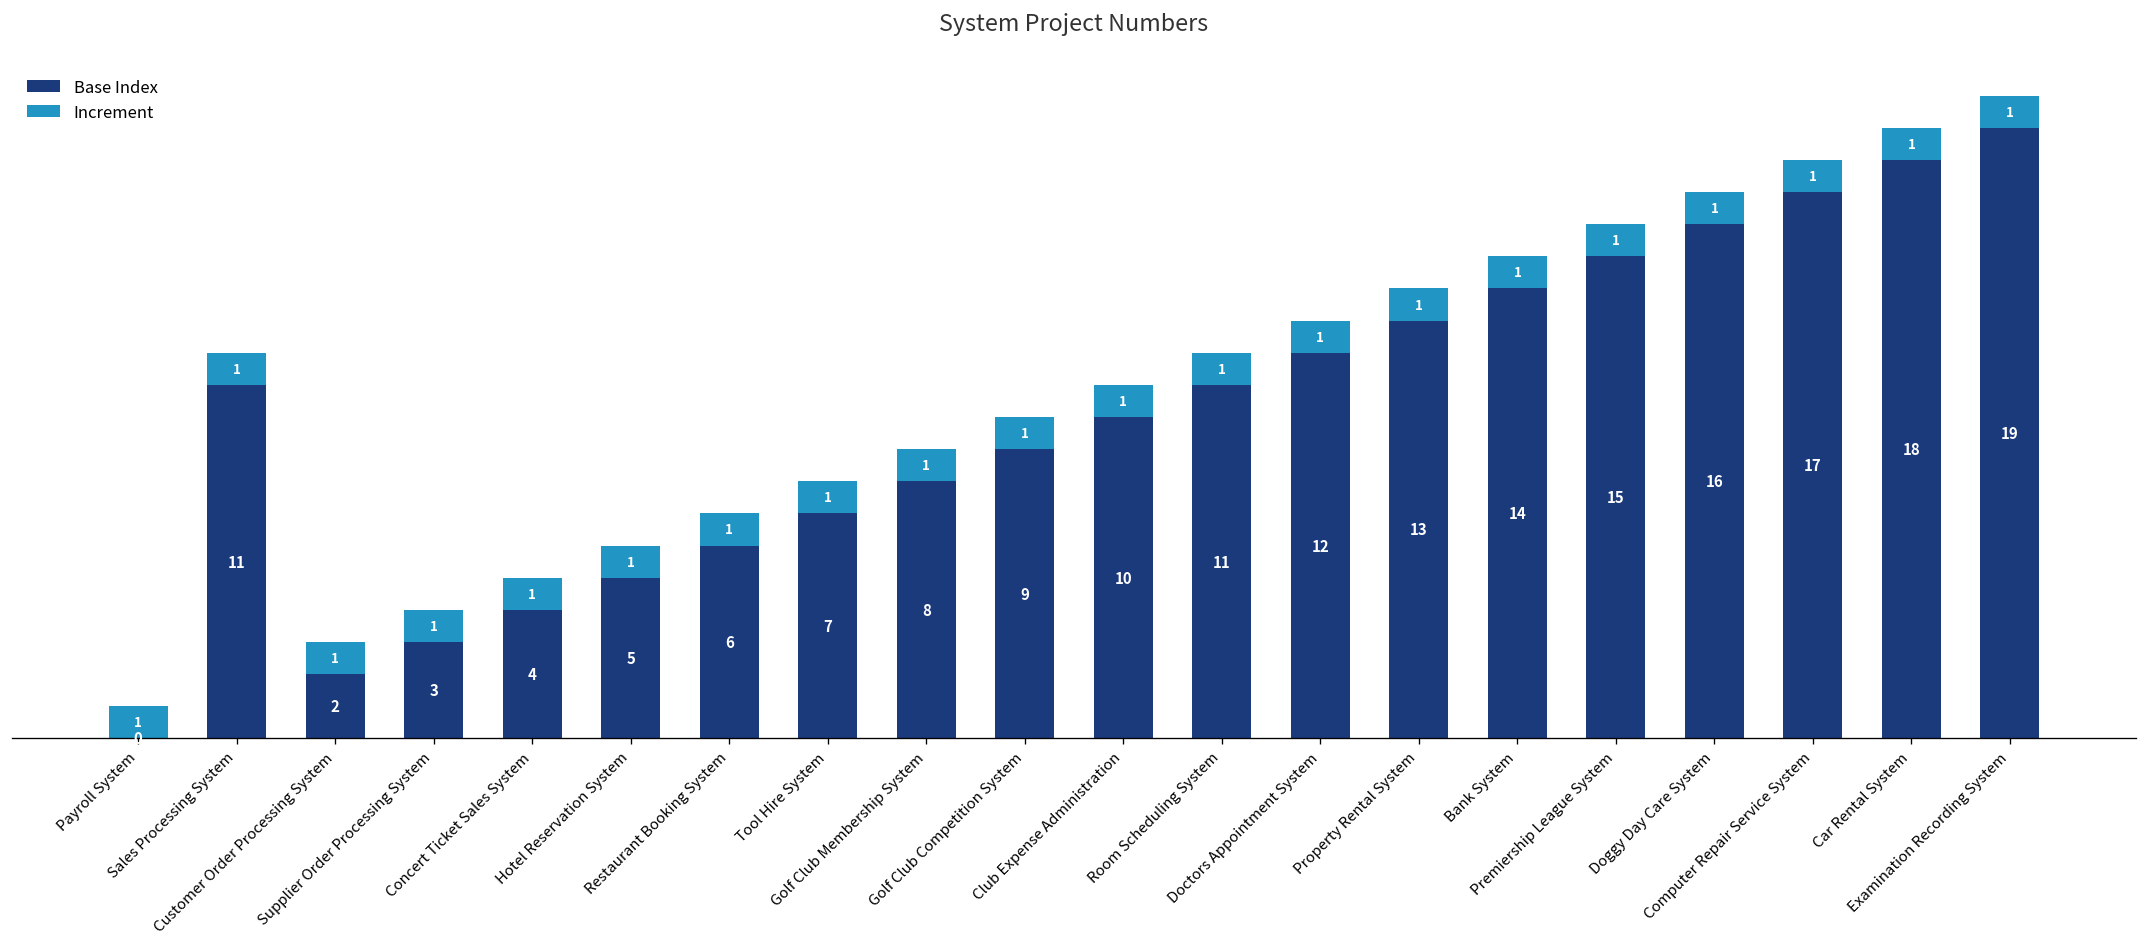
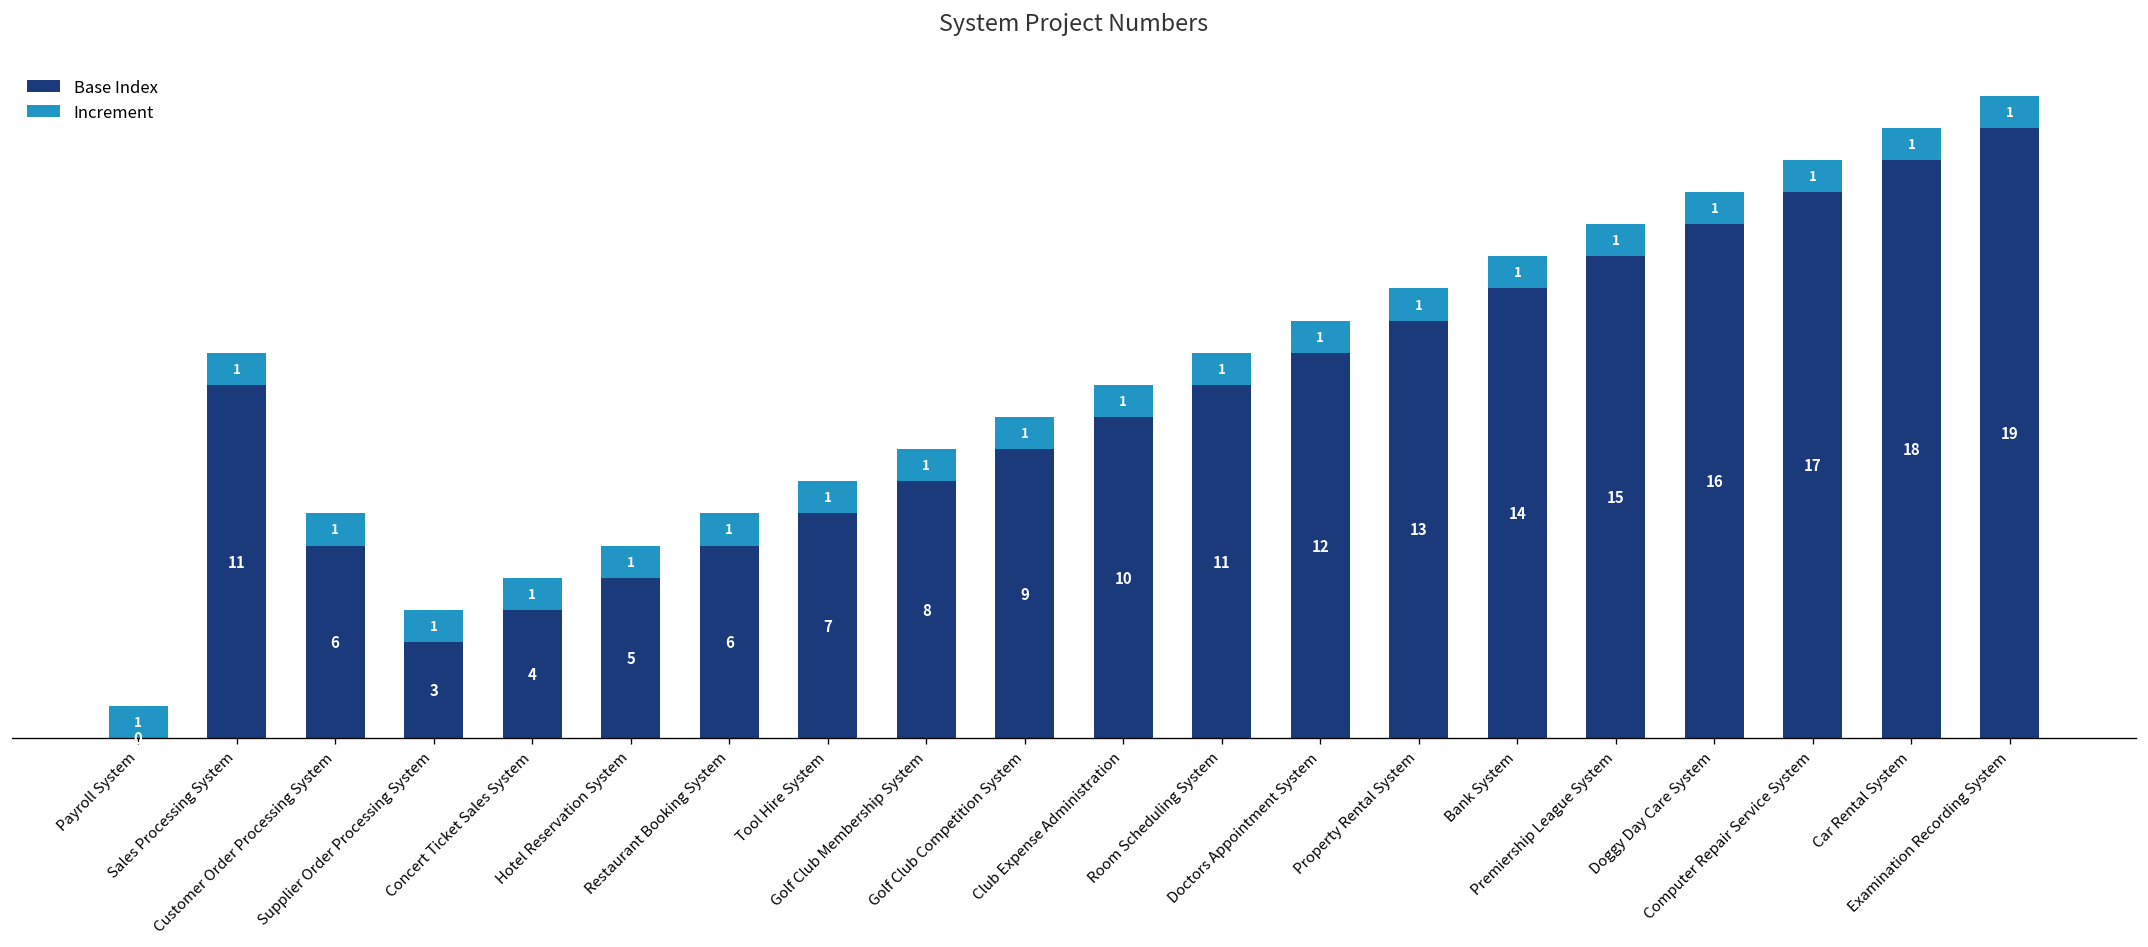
Base Index, Customer Order Processing System: 2 -> 6
